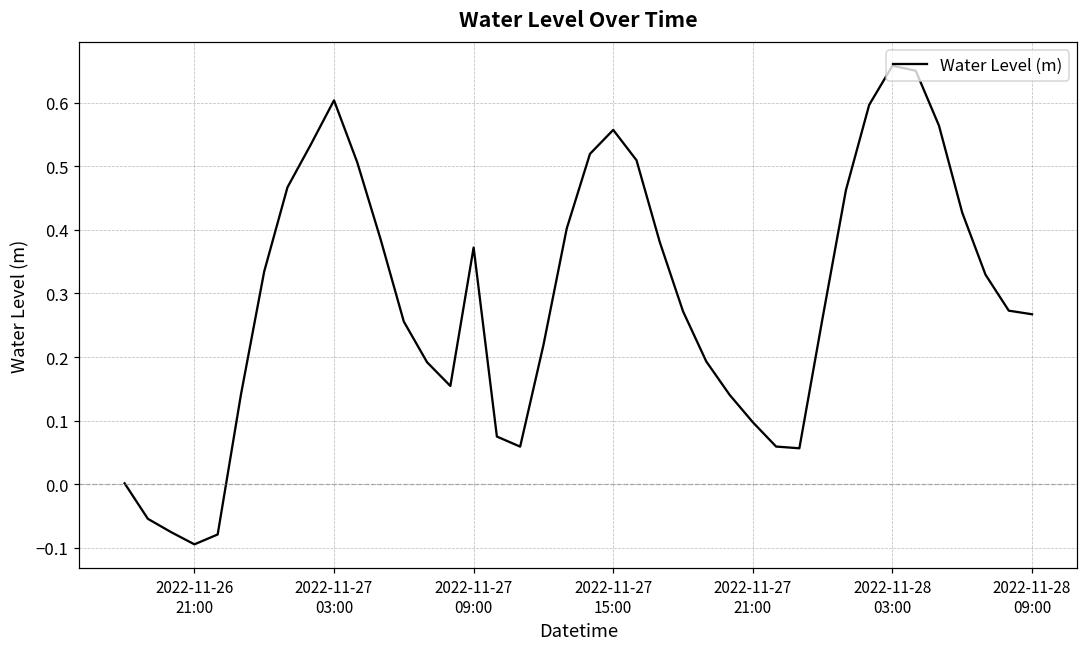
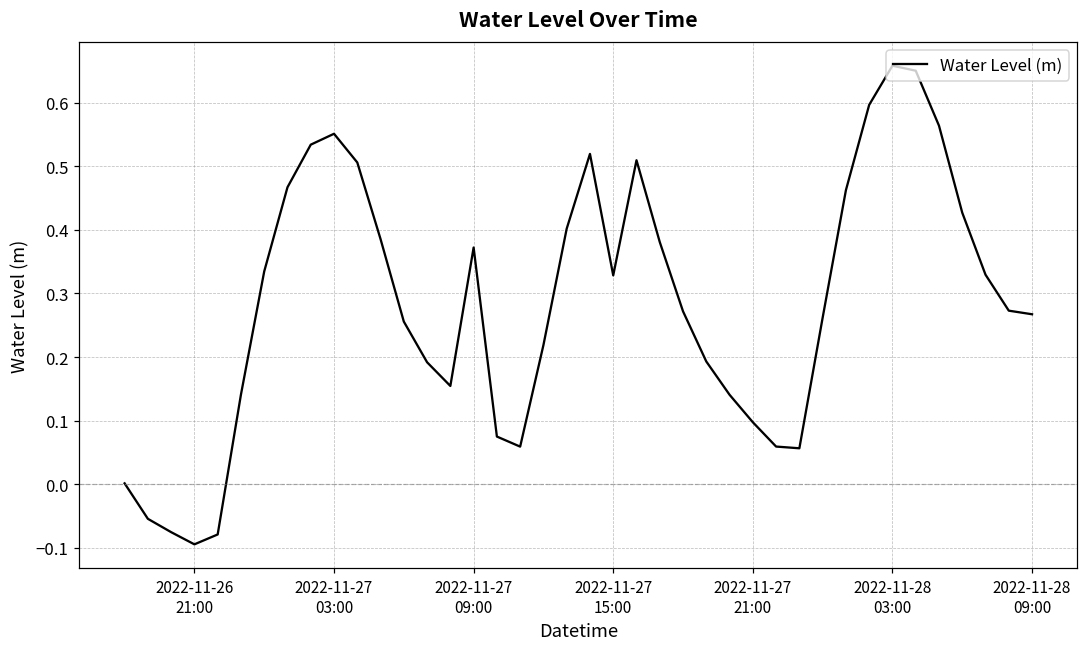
2022-11-27 03:00: 0.60 -> 0.55
2022-11-27 15:00: 0.56 -> 0.33
